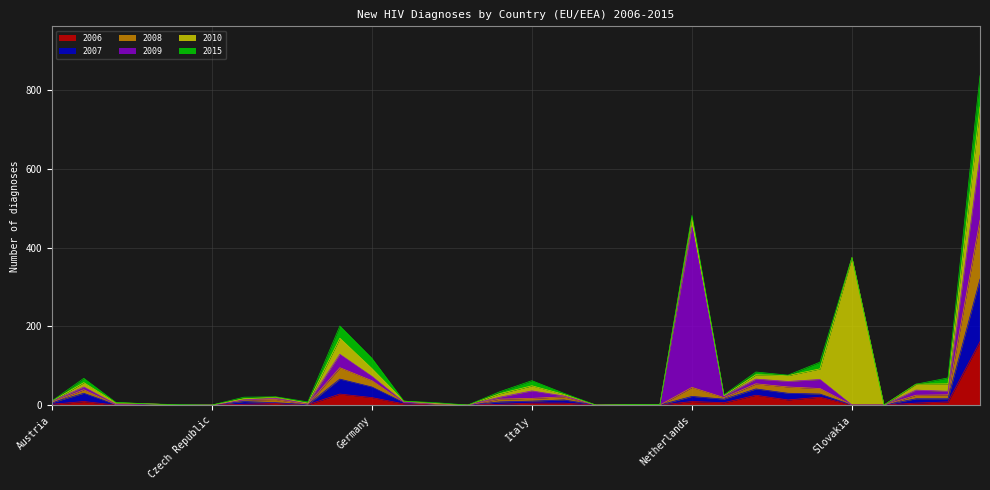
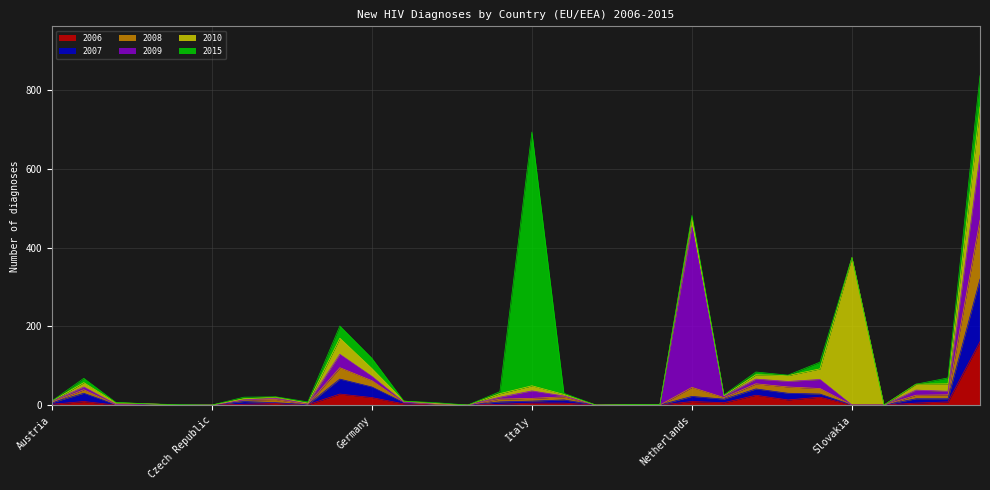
2015, Italy: 10 -> 650
